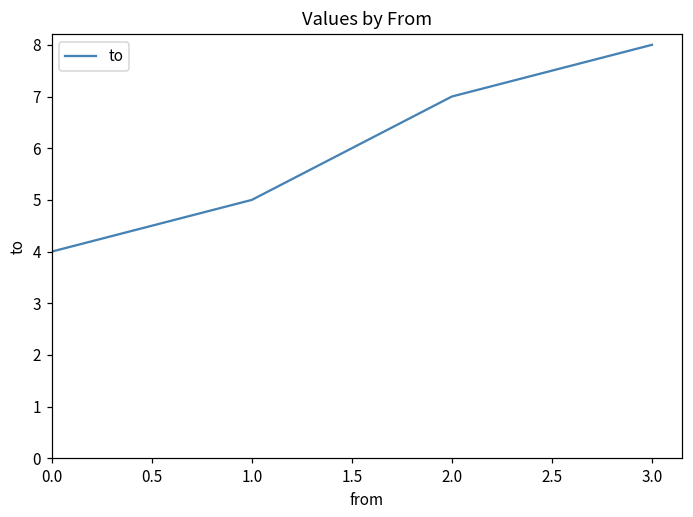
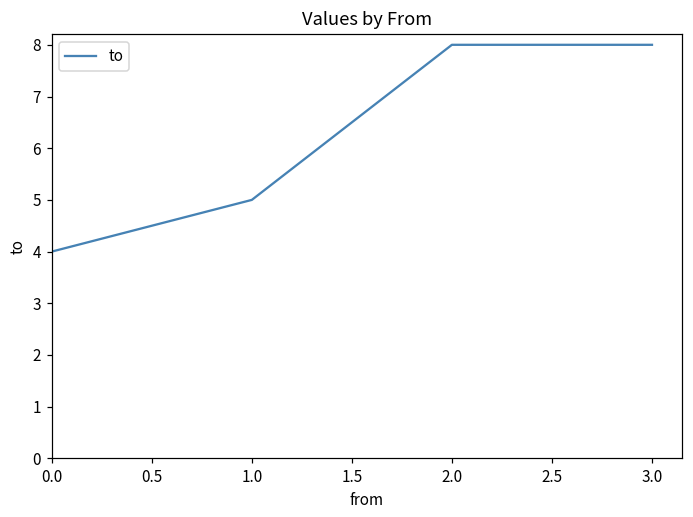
2.0: 7 -> 8
